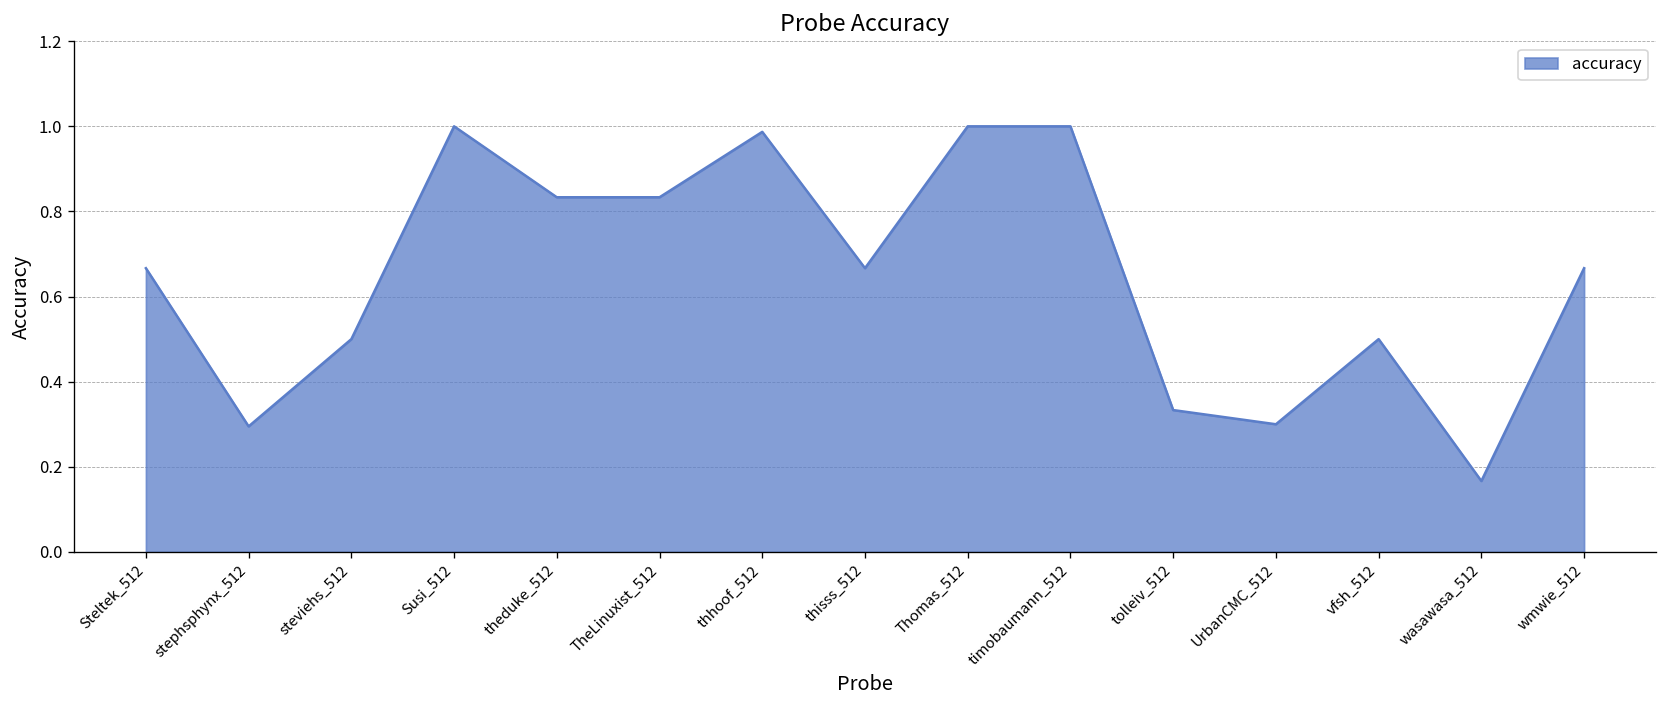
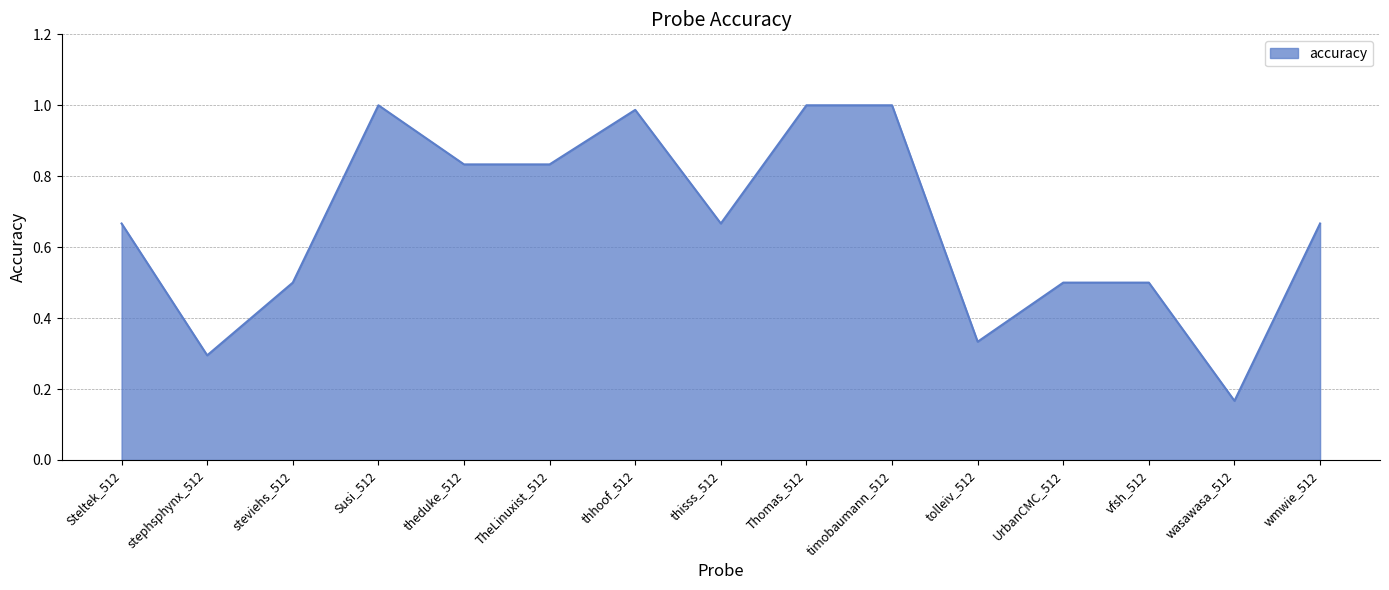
UrbanCMC_512: 0.3 -> 0.5
